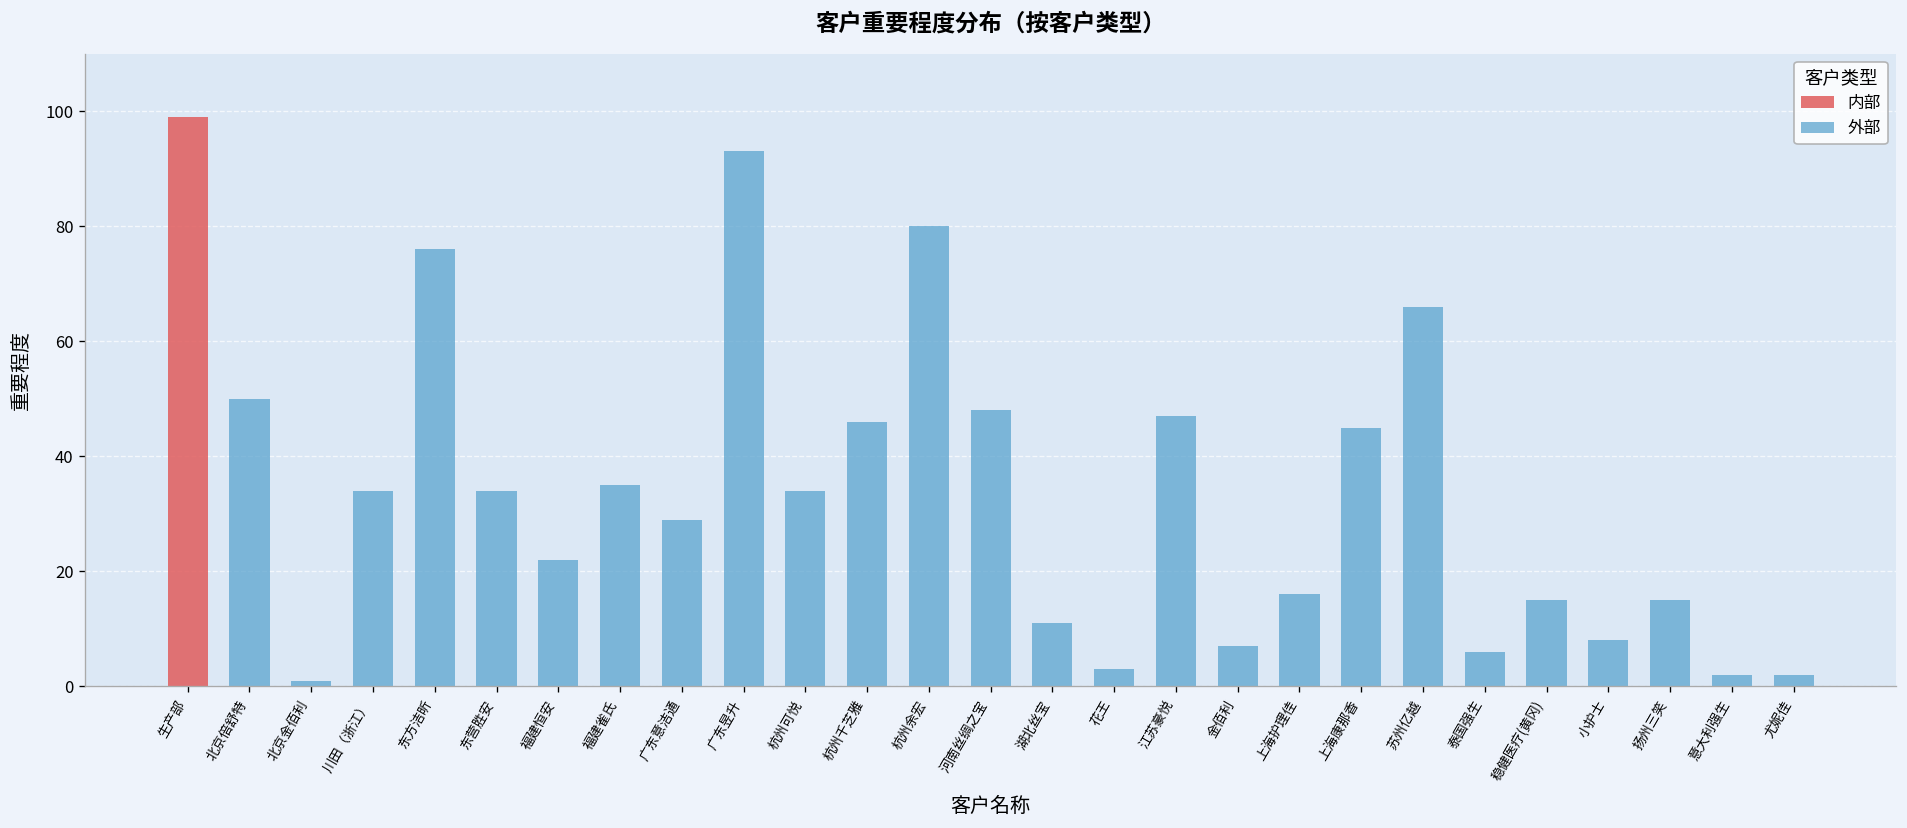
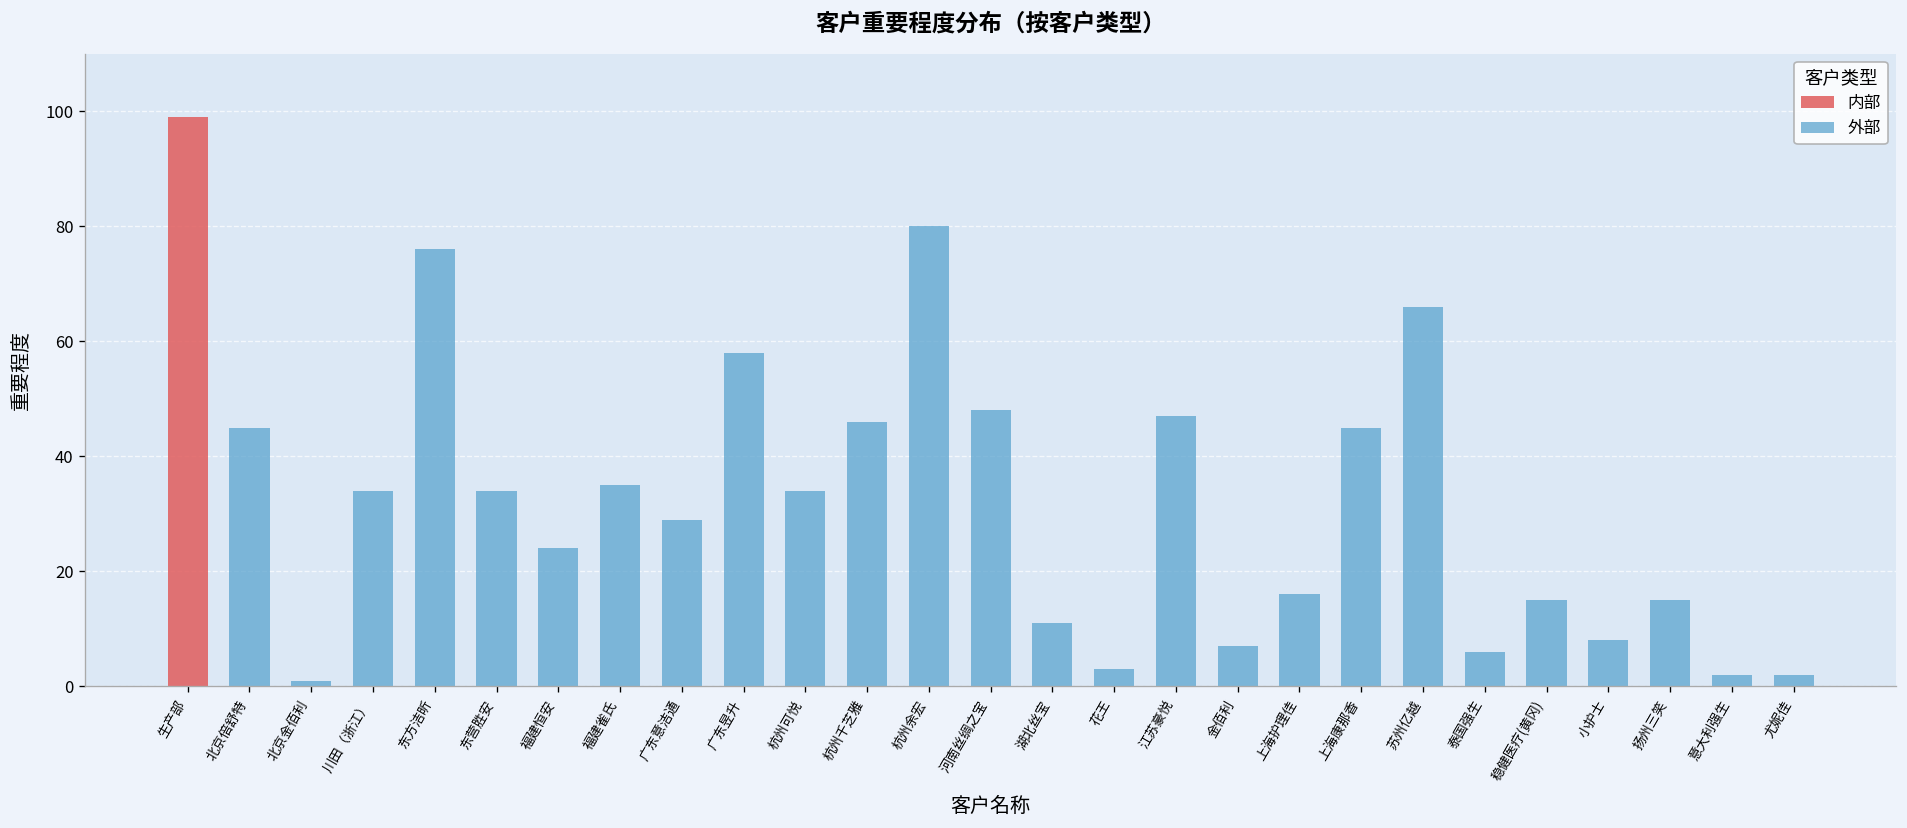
外部, 北京倍舒特: 50 -> 45
外部, 福建恒安: 22 -> 24
外部, 广东昱升: 93 -> 58
